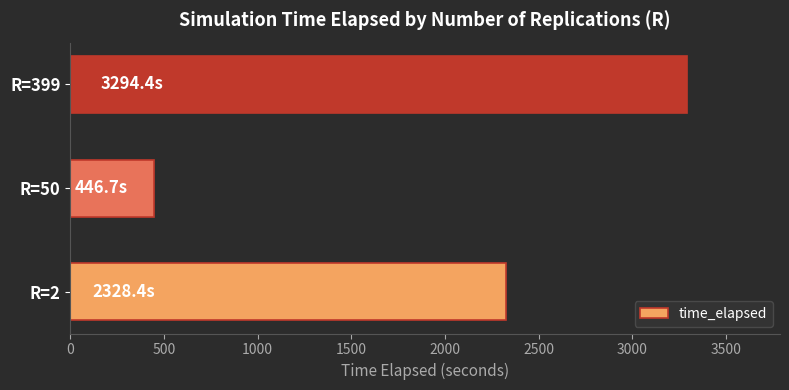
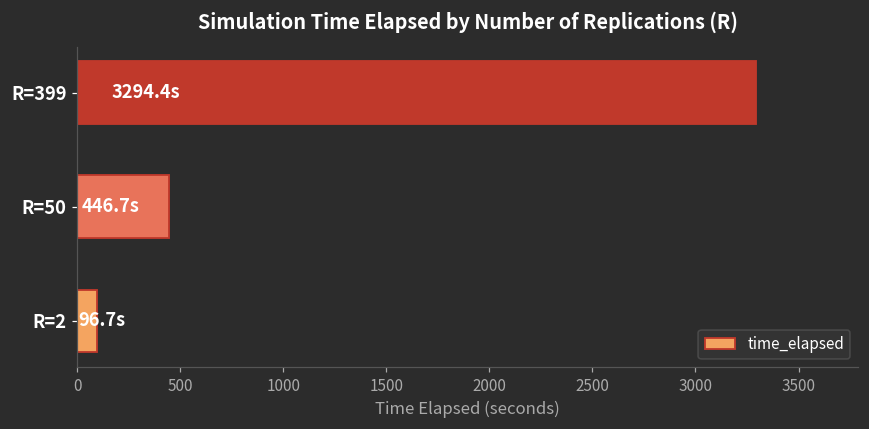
R=2: 2328.4s -> 96.7s
